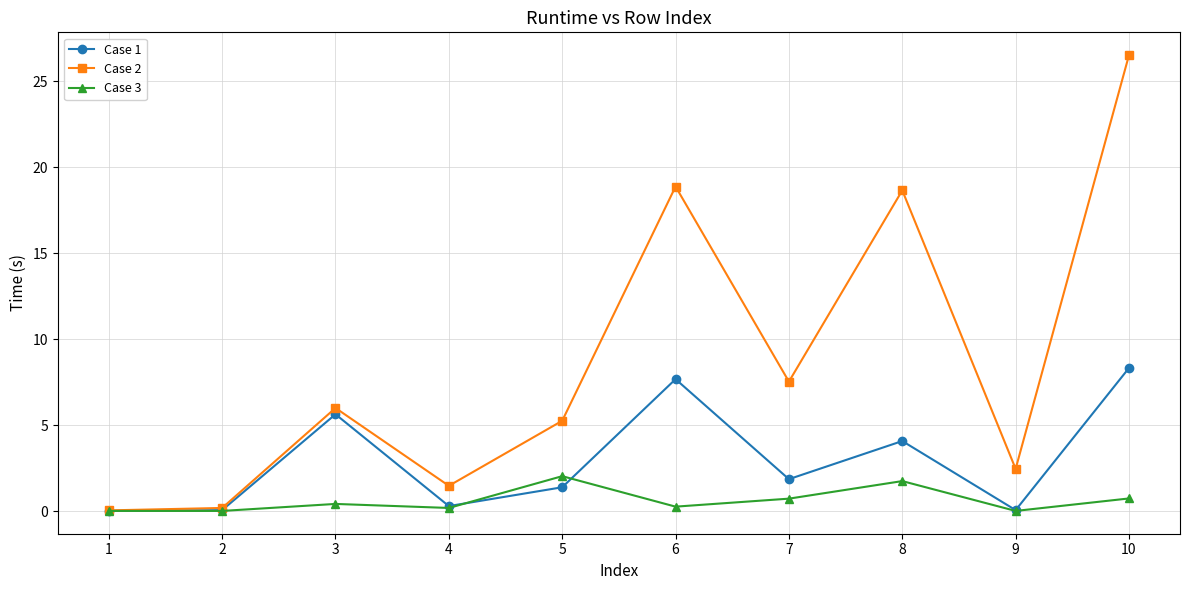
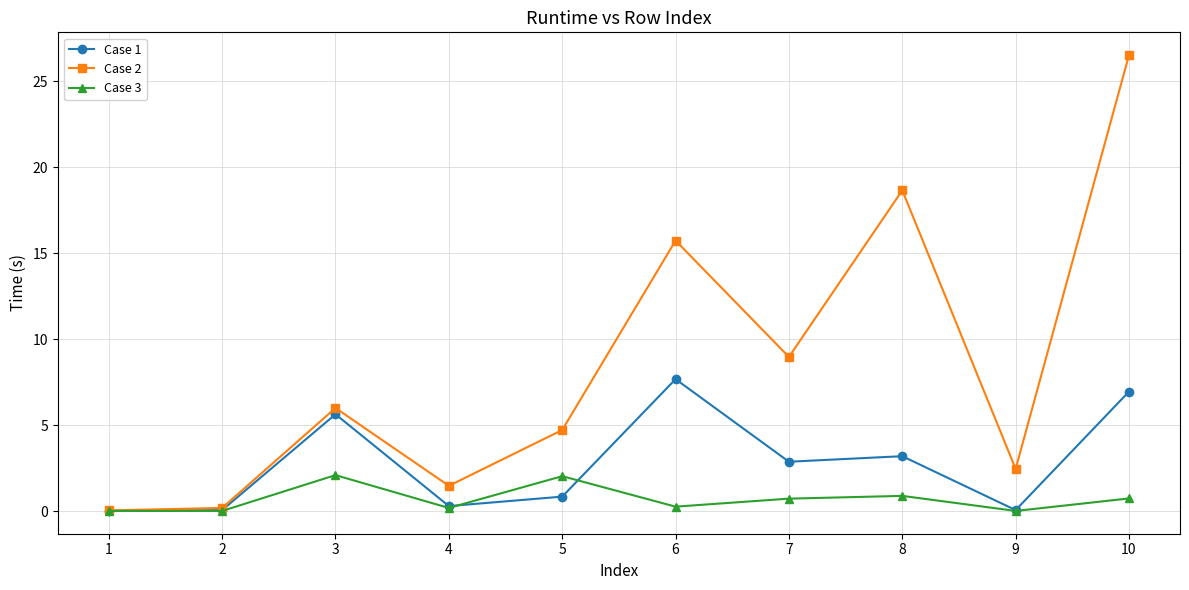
Case 3, 3: 0.4 -> 2.1
Case 1, 5: 1.4 -> 0.8
Case 2, 5: 5.3 -> 4.7
Case 2, 6: 18.9 -> 15.7
Case 1, 7: 1.9 -> 2.9
Case 2, 7: 7.5 -> 9.0
Case 1, 8: 4.1 -> 3.2
Case 3, 8: 1.8 -> 0.9
Case 1, 10: 8.3 -> 7.0
